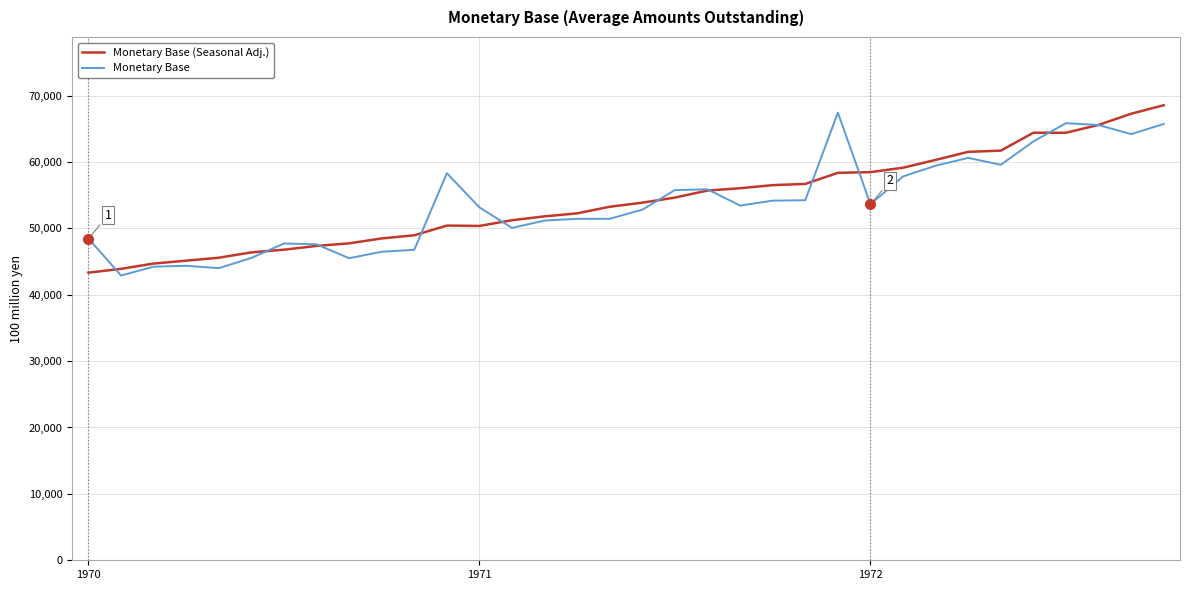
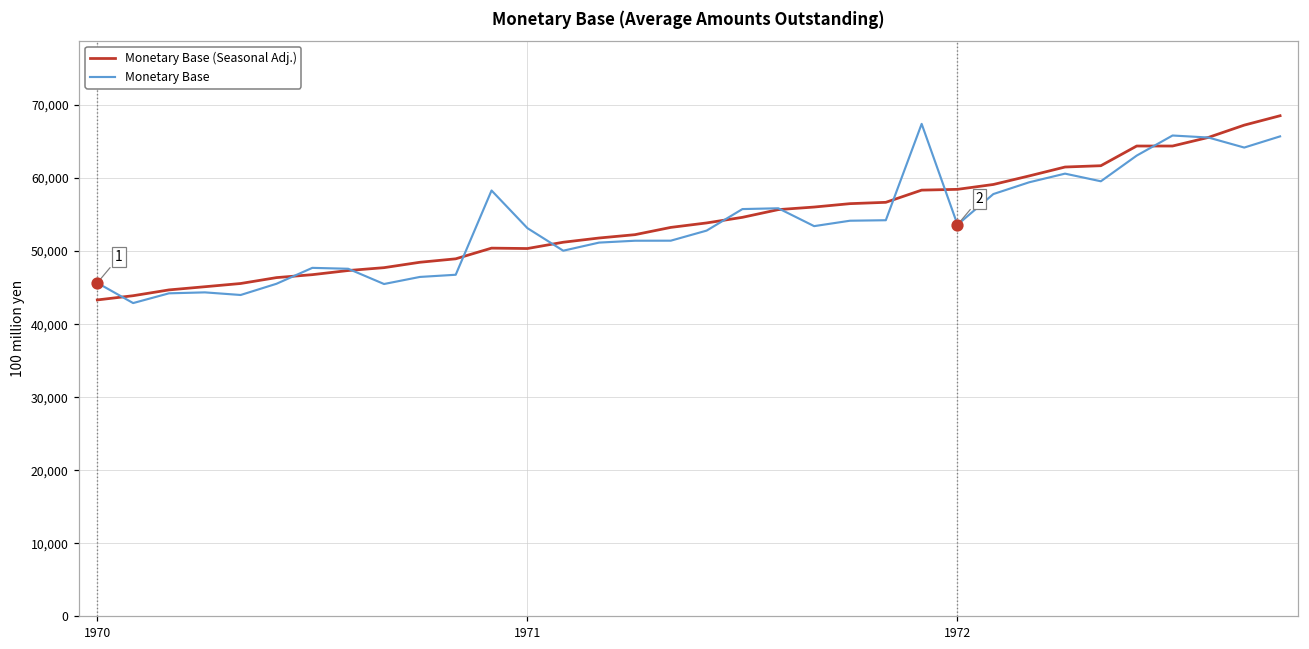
Monetary Base, 1970: 48,000 -> 46,000
